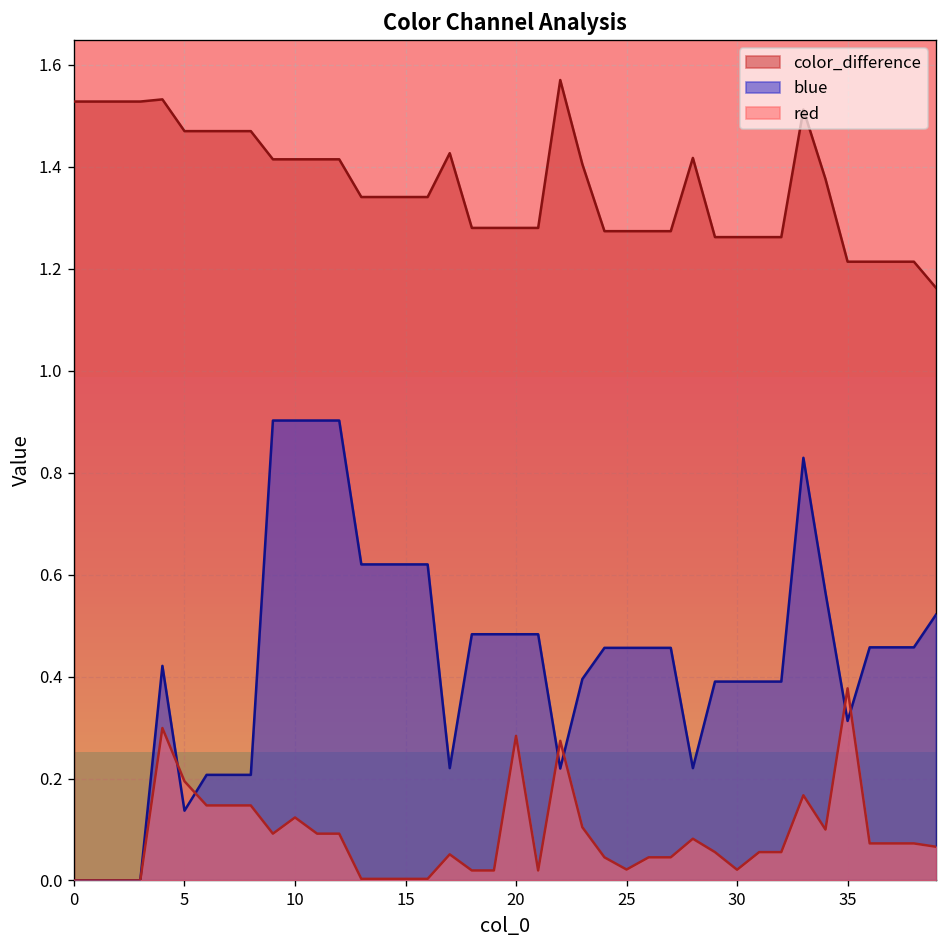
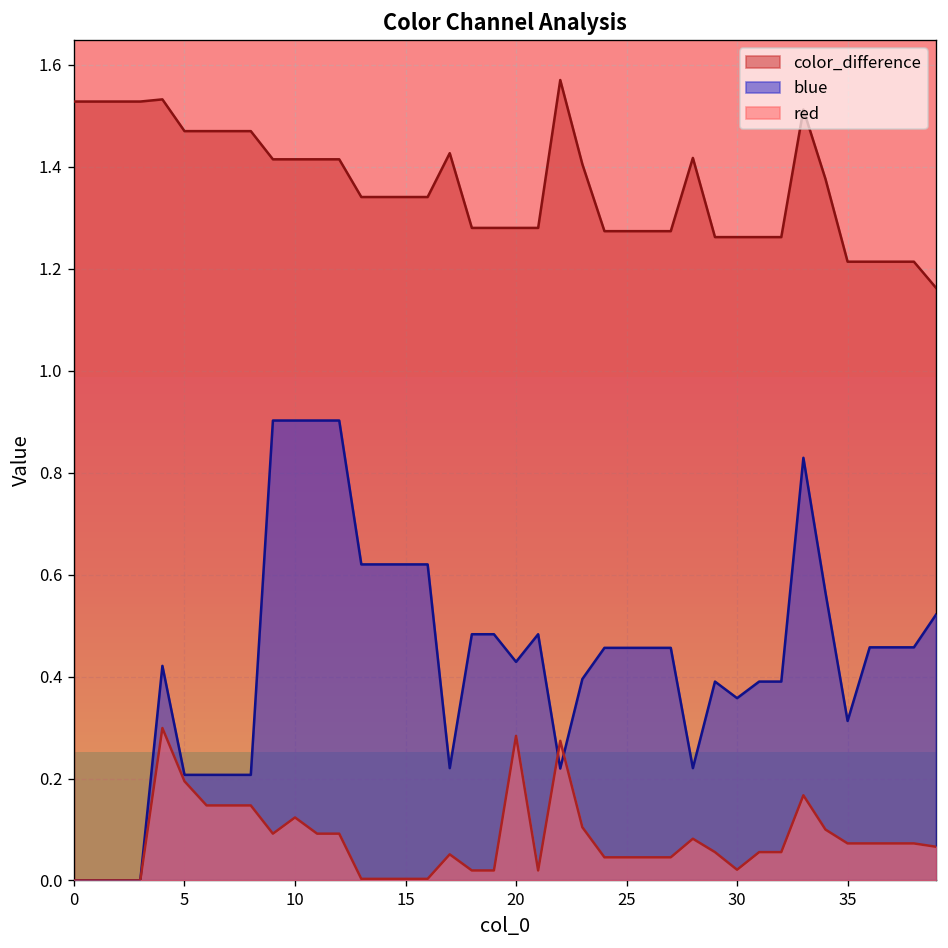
blue, 5: 0.14 -> 0.21
blue, 20: 0.48 -> 0.43
red, 25: 0.02 -> 0.05
blue, 30: 0.39 -> 0.36
red, 35: 0.38 -> 0.07
